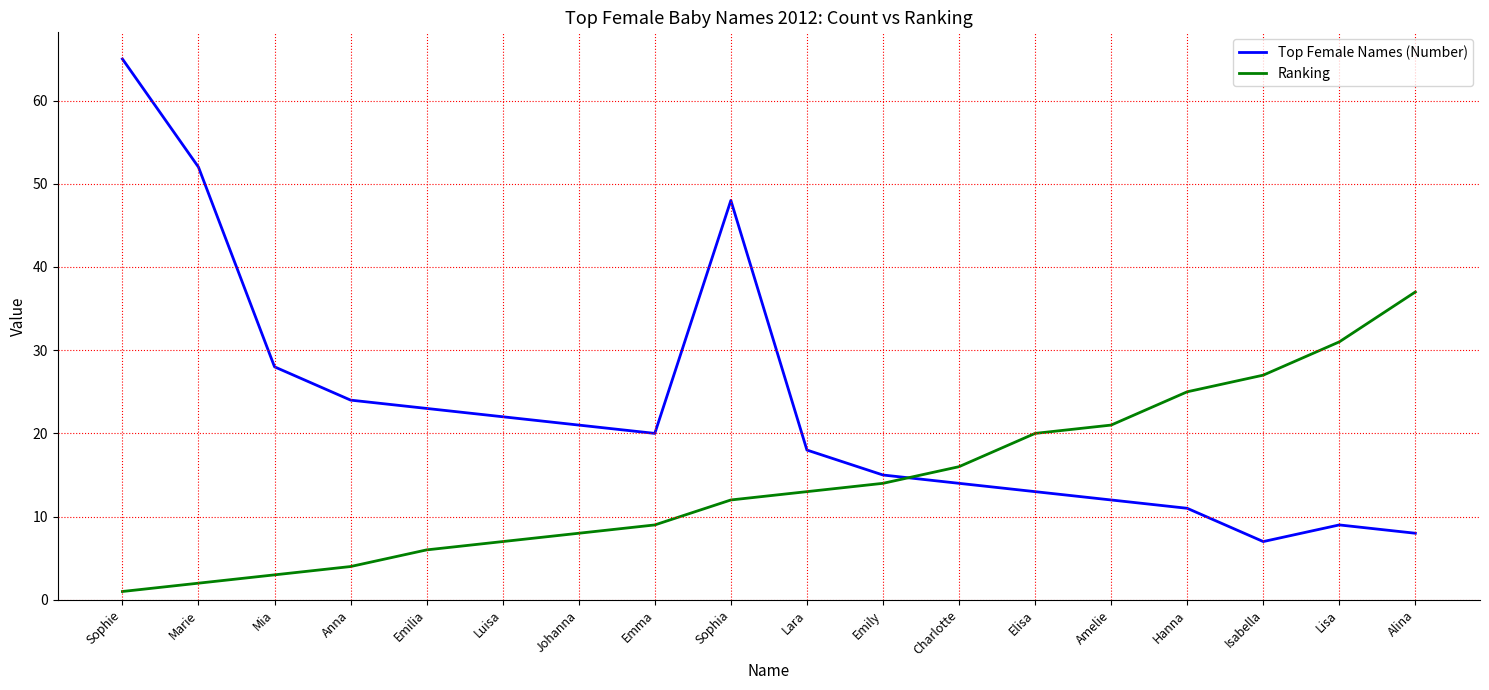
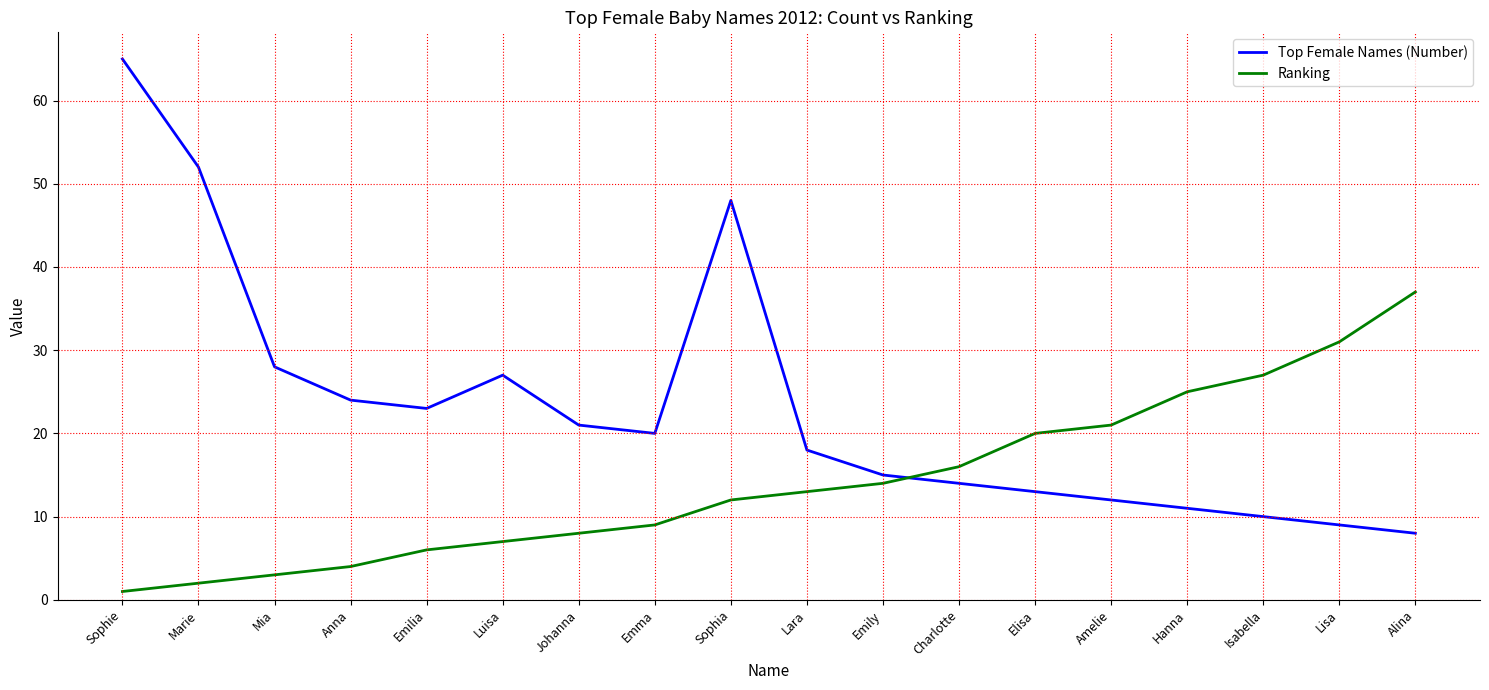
Top Female Names (Number), Luisa: 22 -> 27
Top Female Names (Number), Isabella: 7 -> 10
